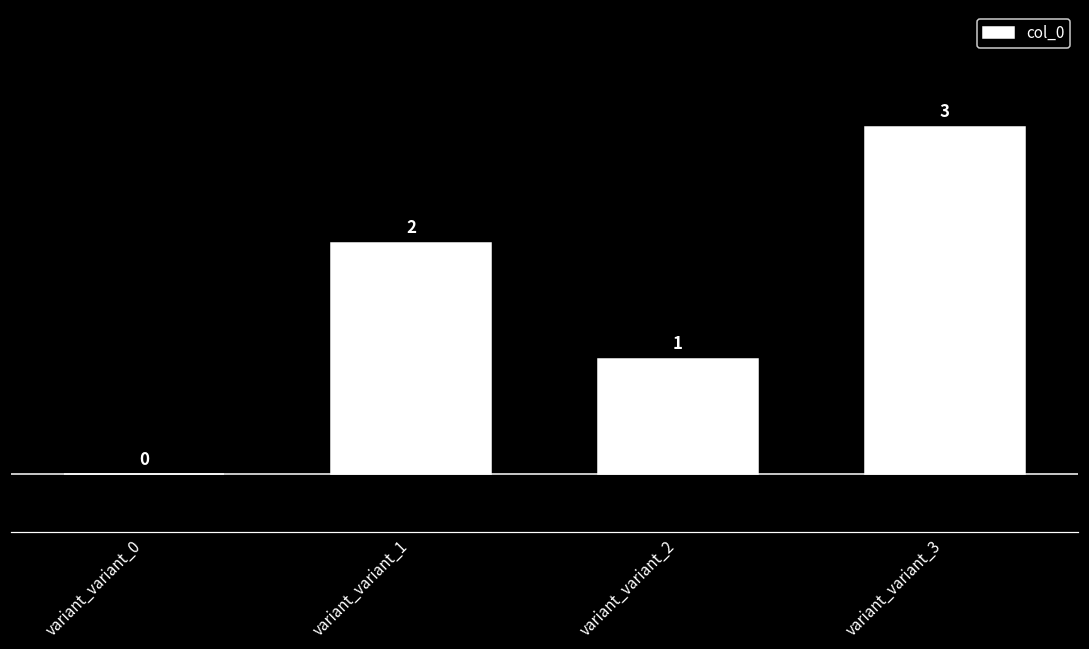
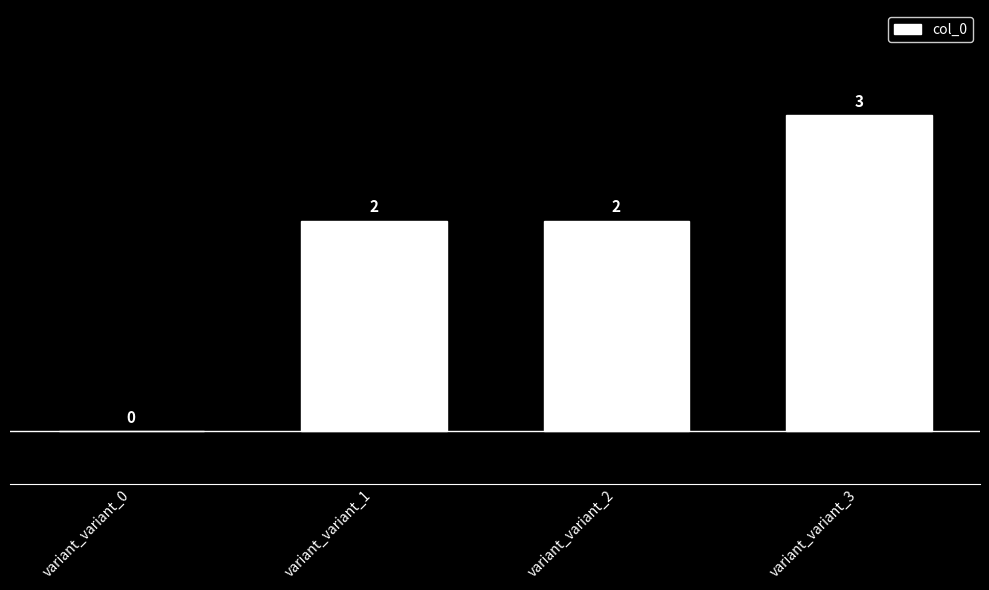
variant_variant_2: 1 -> 2
